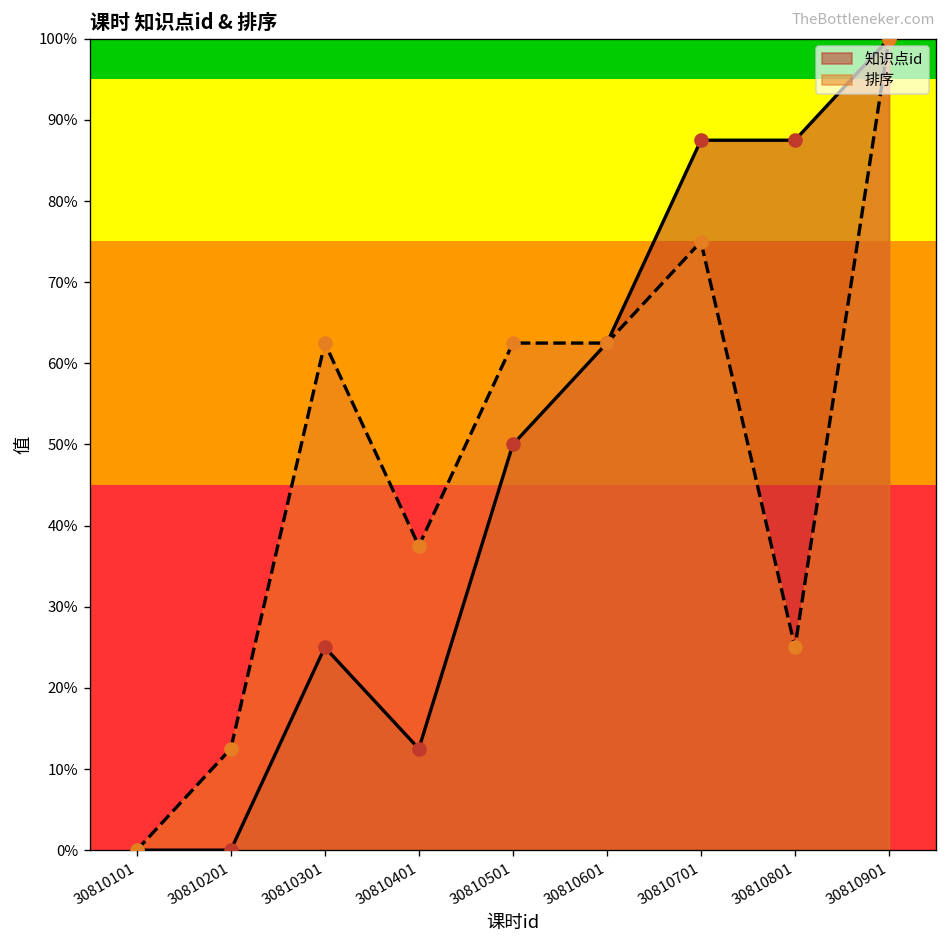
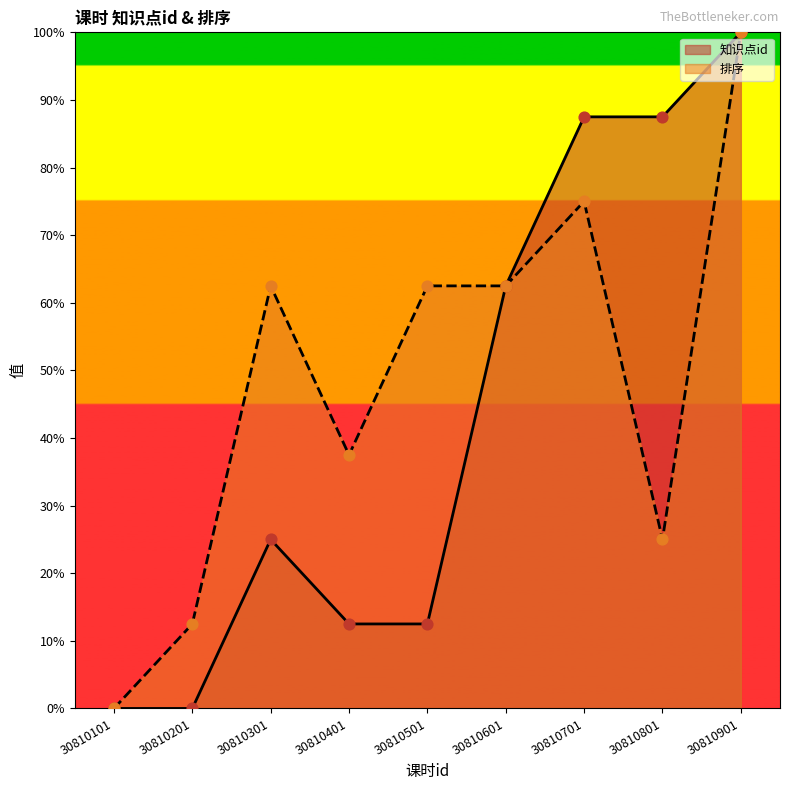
知识点id, 30810501: 50% -> 13%
